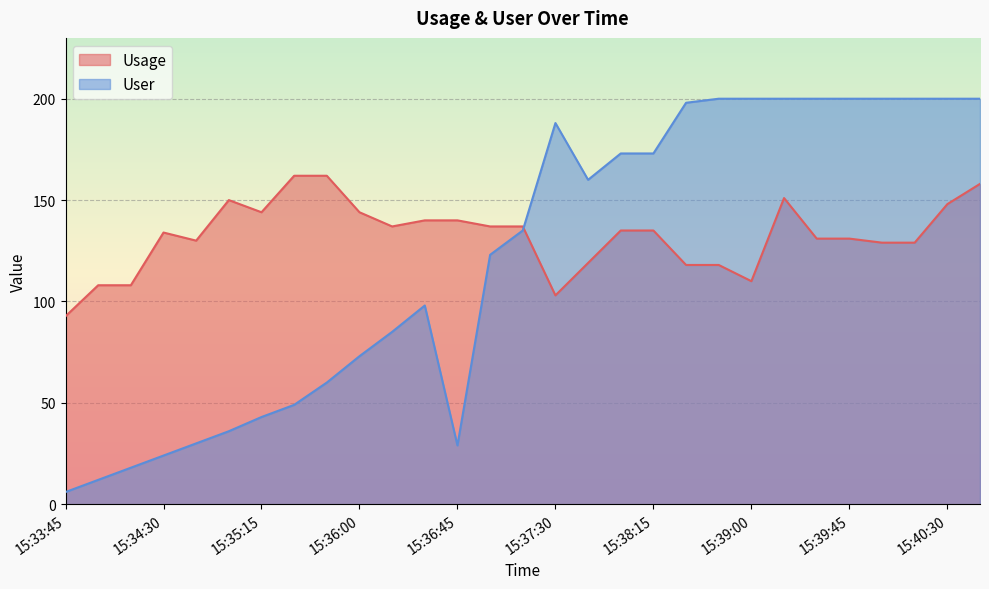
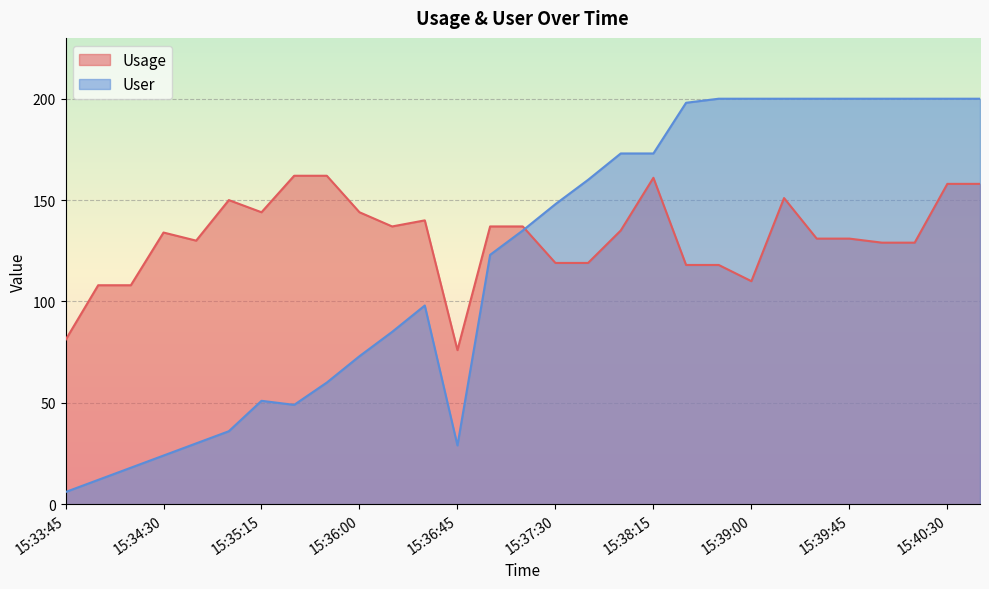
Usage, 15:33:45: 93 -> 81
User, 15:35:15: 43 -> 51
Usage, 15:36:45: 140 -> 76
Usage, 15:37:30: 103 -> 119
User, 15:37:30: 188 -> 148
Usage, 15:38:15: 135 -> 161
Usage, 15:40:30: 148 -> 158
